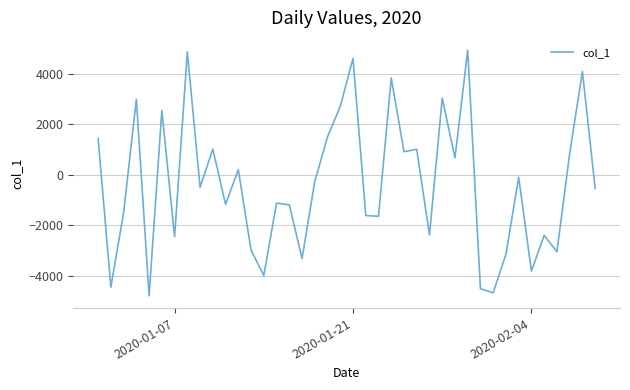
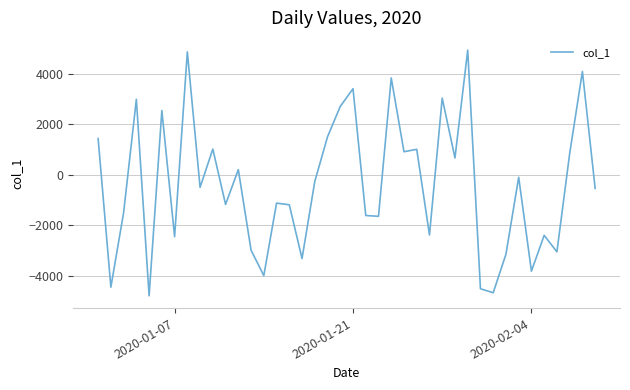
2020-01-21: 4600 -> 3400
